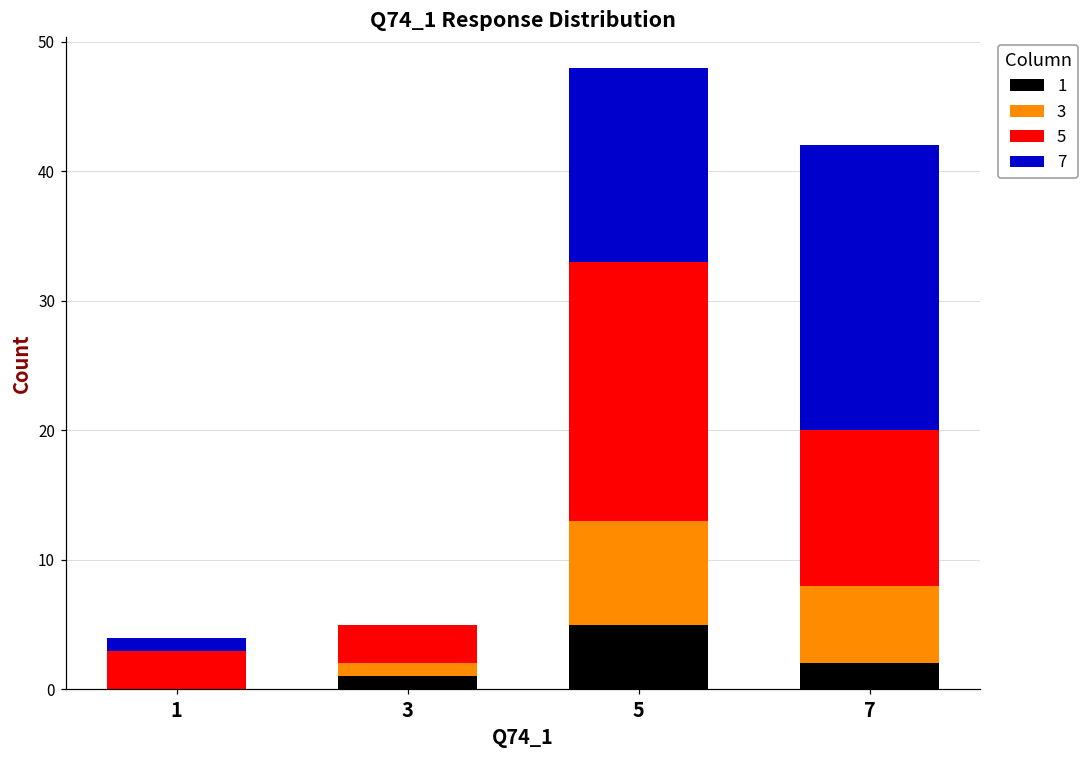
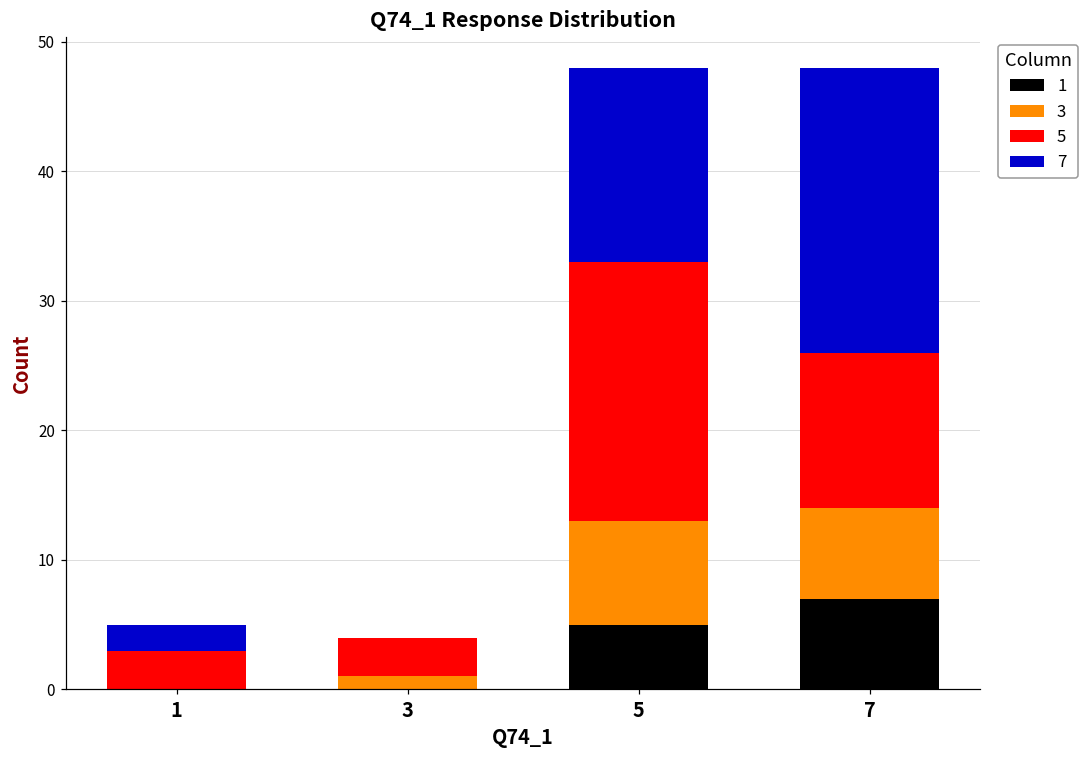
7, 1: 1 -> 2
1, 3: 1 -> 0
1, 7: 2 -> 7
3, 7: 6 -> 7
